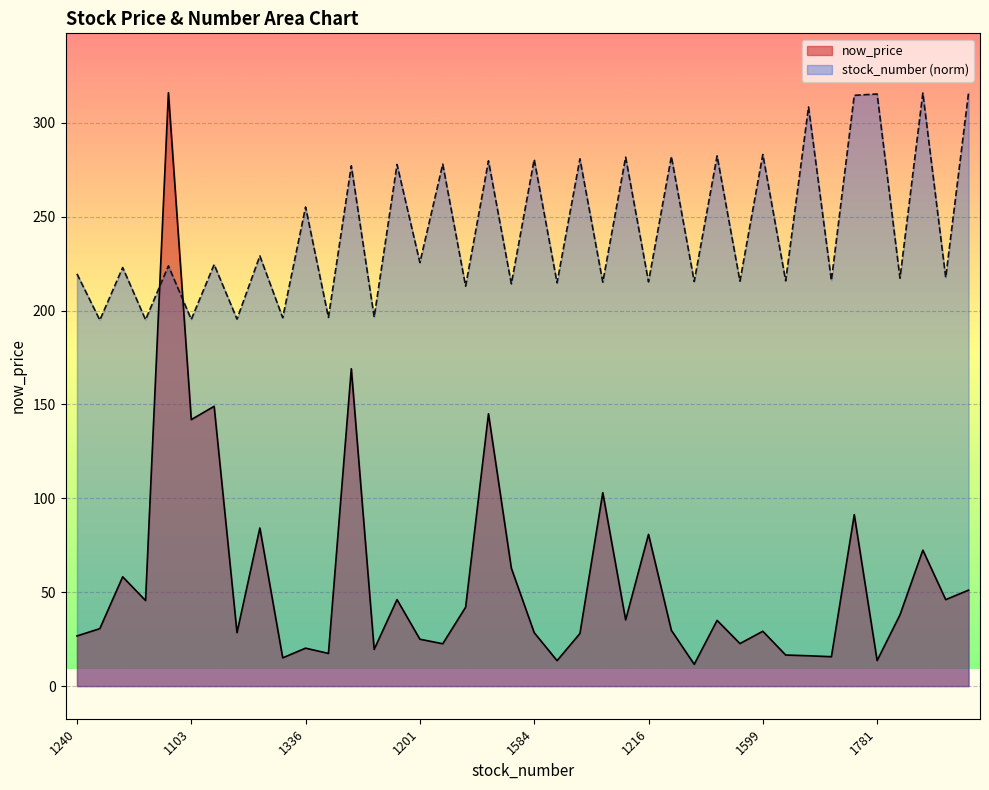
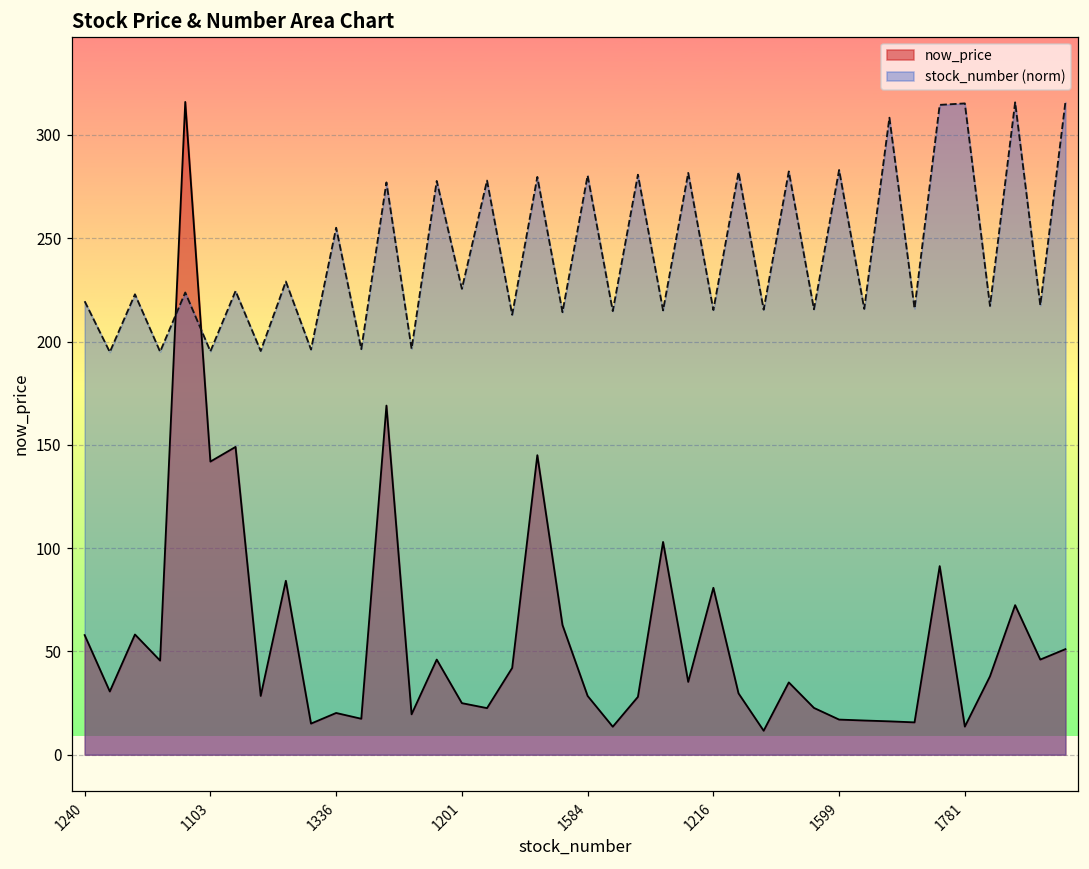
now_price, 1240: 27 -> 58
now_price, 1599: 29 -> 17
